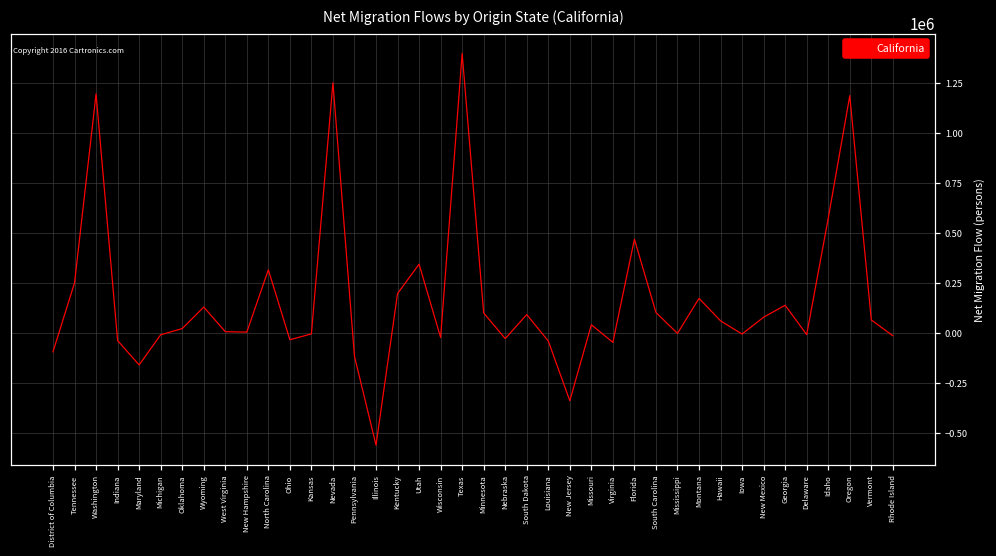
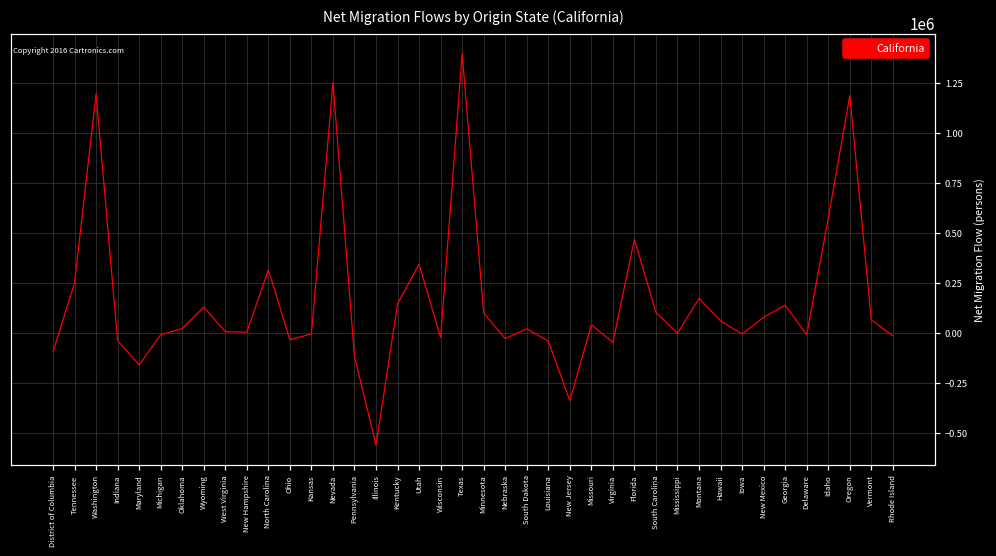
Kentucky: 200000 -> 140000
South Dakota: 90000 -> 20000
